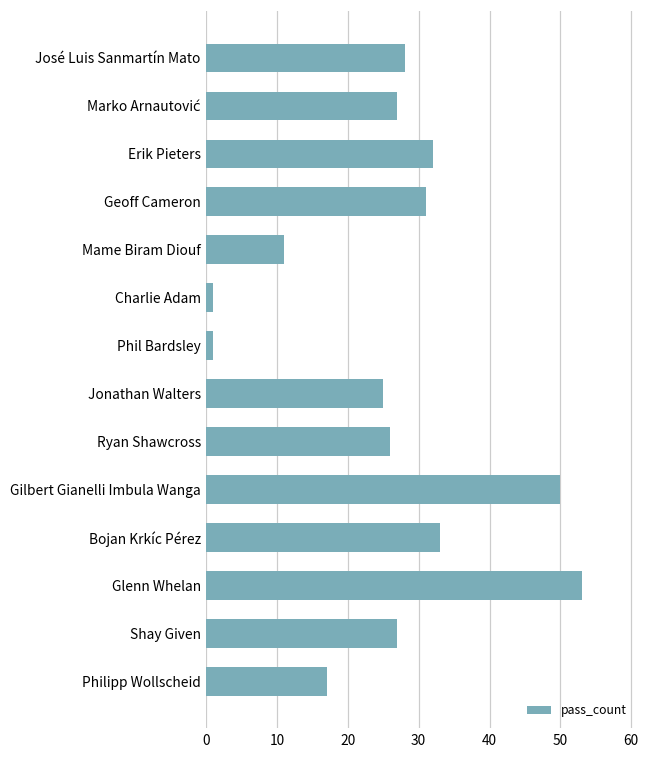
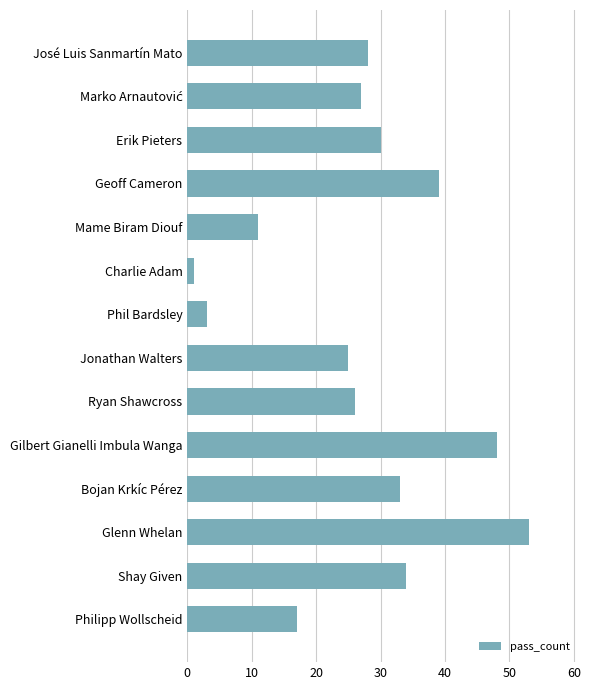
Erik Pieters: 32 -> 30
Geoff Cameron: 31 -> 39
Phil Bardsley: 1 -> 3
Gilbert Gianelli Imbula Wanga: 50 -> 48
Shay Given: 27 -> 34
